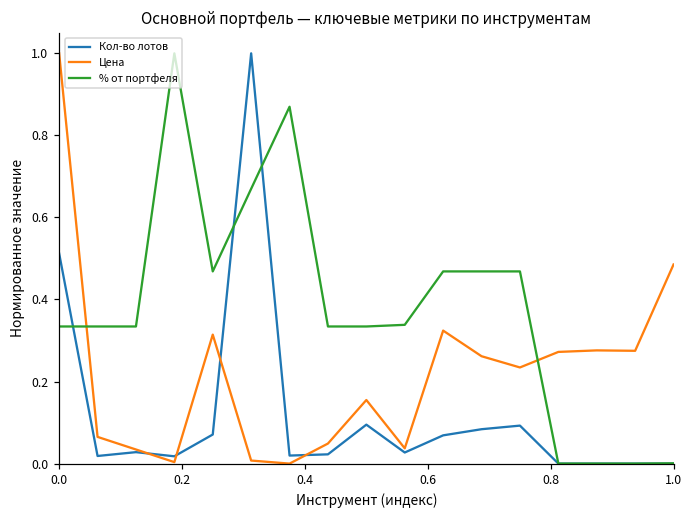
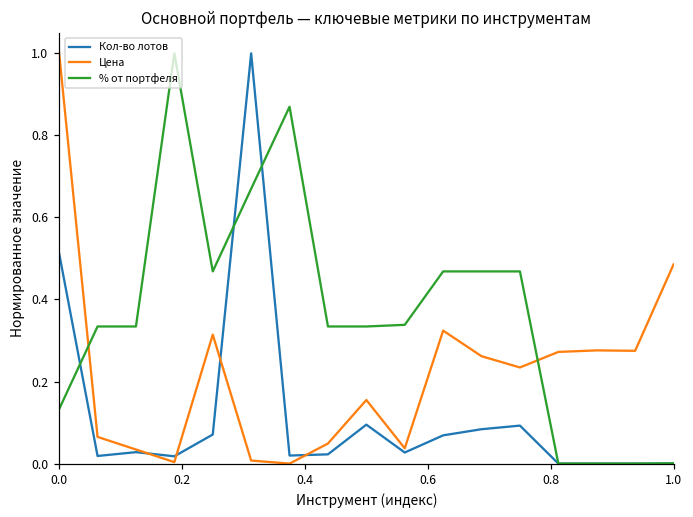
% от портфеля, 0.0: 0.33 -> 0.13
